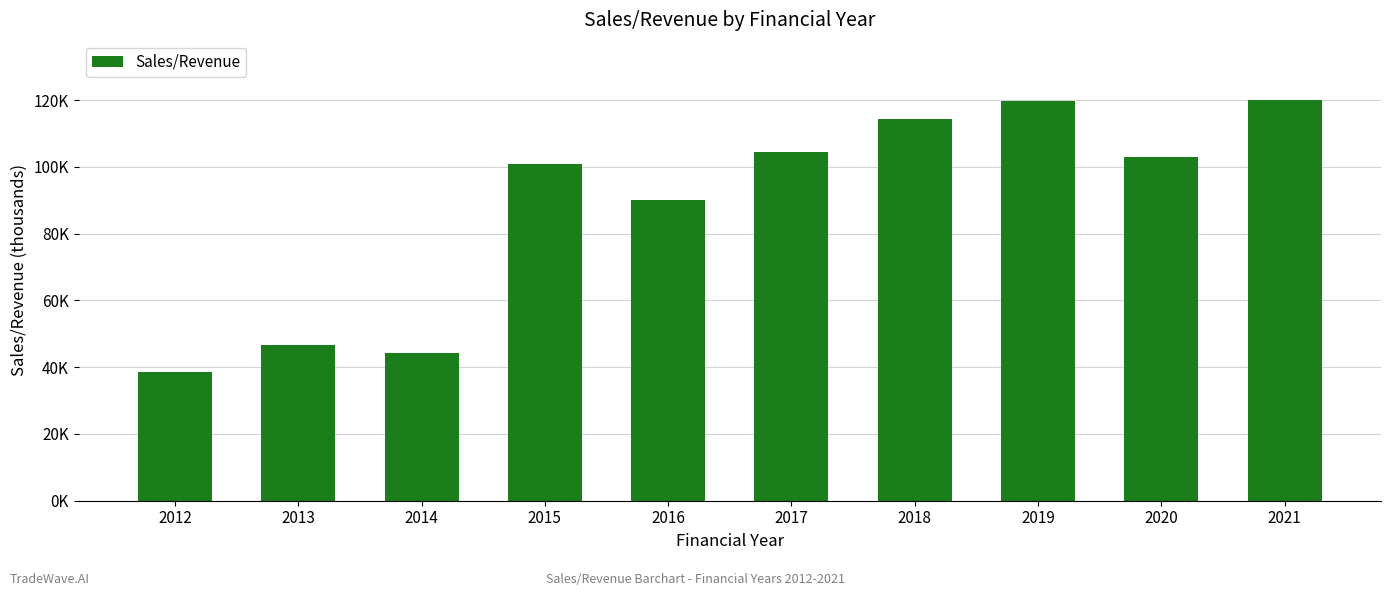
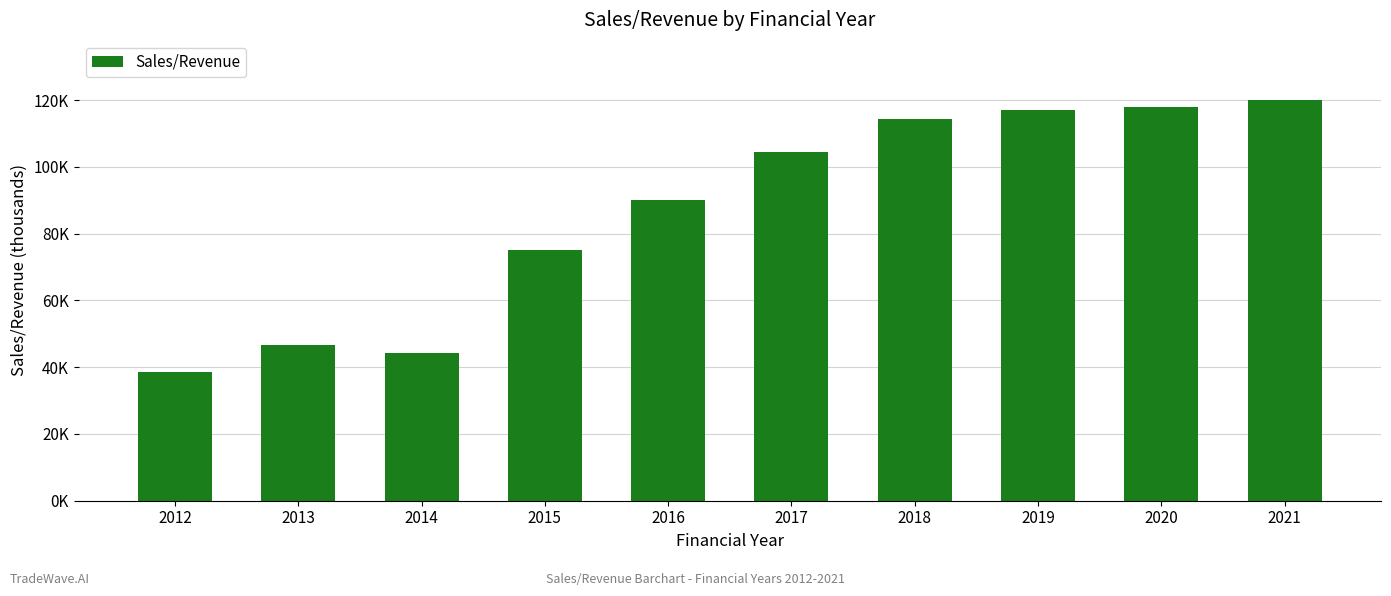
2015: 101000 -> 75000
2019: 120000 -> 117000
2020: 103000 -> 118000
